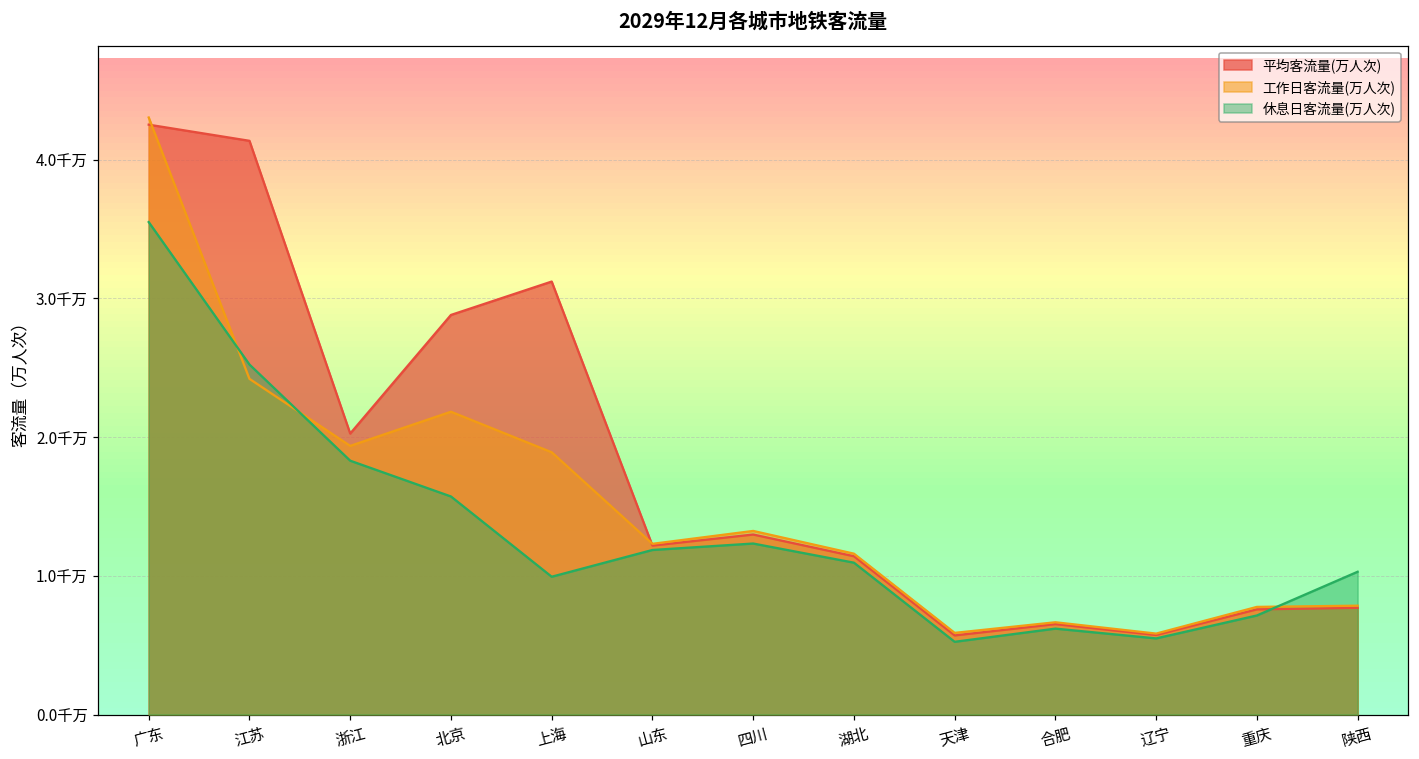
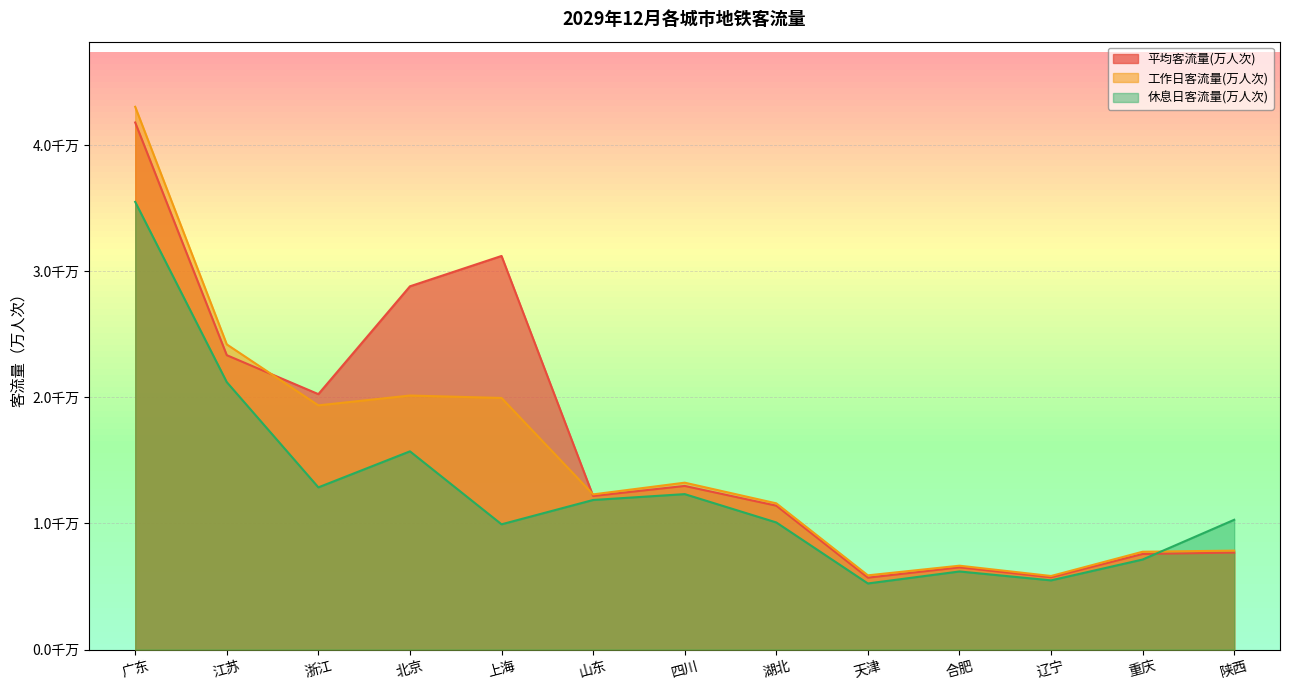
平均客流量(万人次), 广东: 4.25千万 -> 4.18千万
平均客流量(万人次), 江苏: 4.13千万 -> 2.33千万
休息日客流量(万人次), 江苏: 2.52千万 -> 2.12千万
休息日客流量(万人次), 浙江: 1.83千万 -> 1.29千万
工作日客流量(万人次), 北京: 2.18千万 -> 2.01千万
工作日客流量(万人次), 上海: 1.89千万 -> 1.99千万
休息日客流量(万人次), 湖北: 1.09千万 -> 1.01千万
